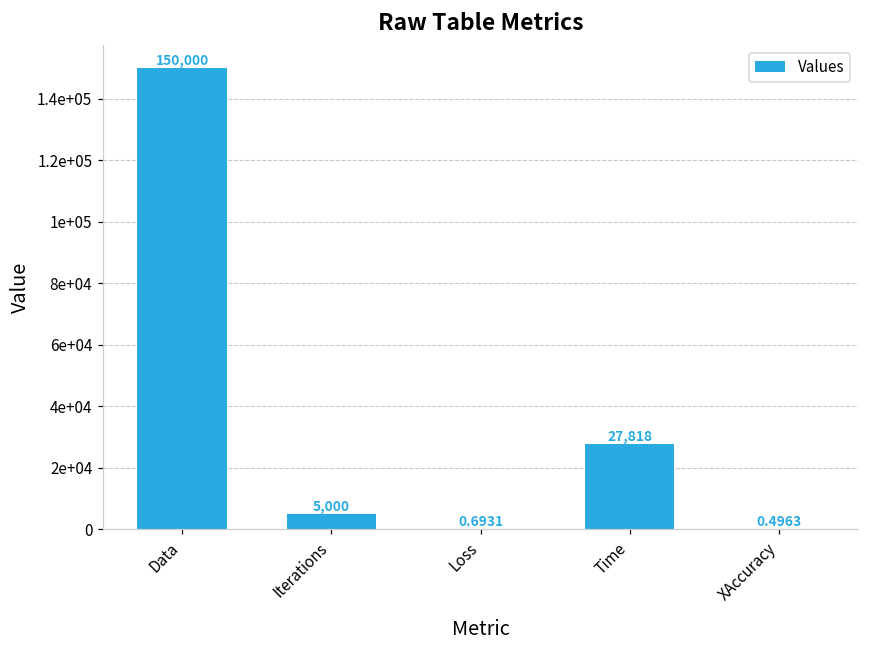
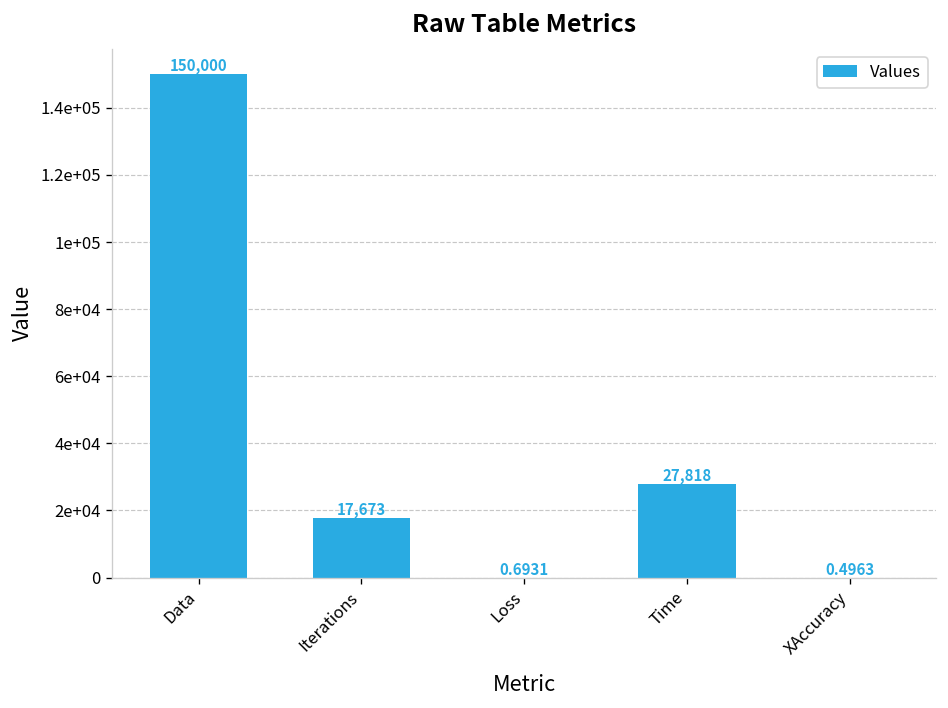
Iterations: 5,000 -> 17,673
